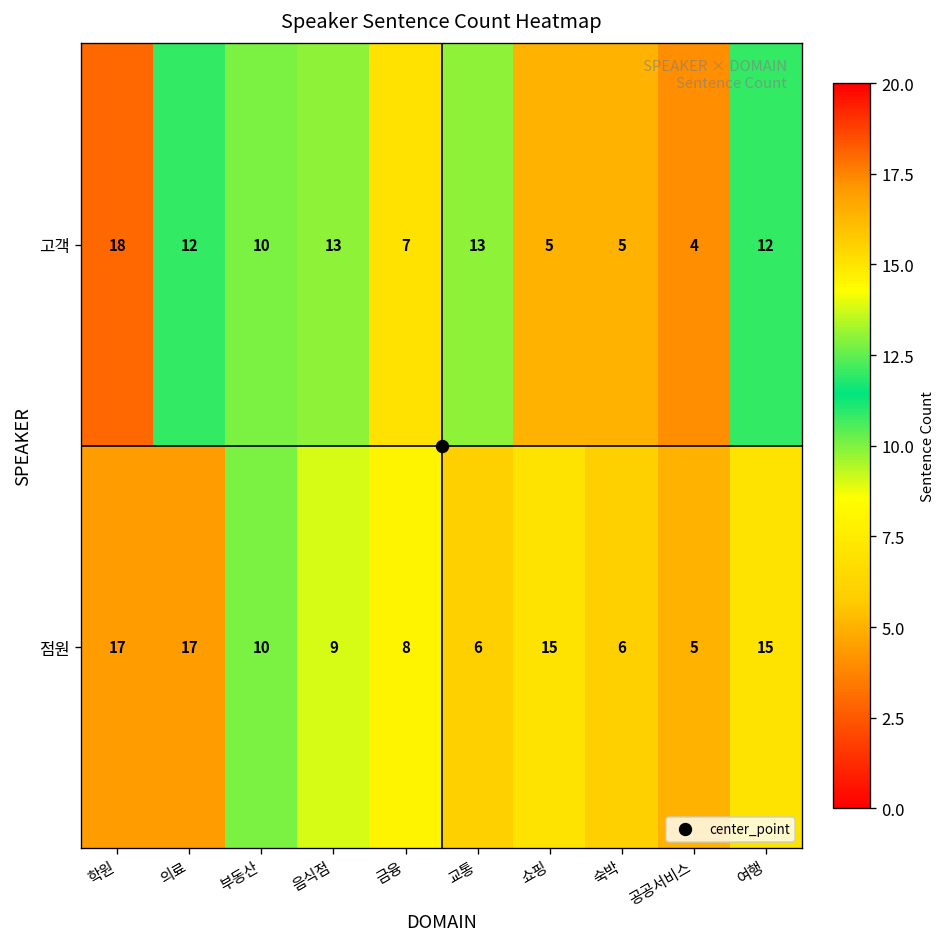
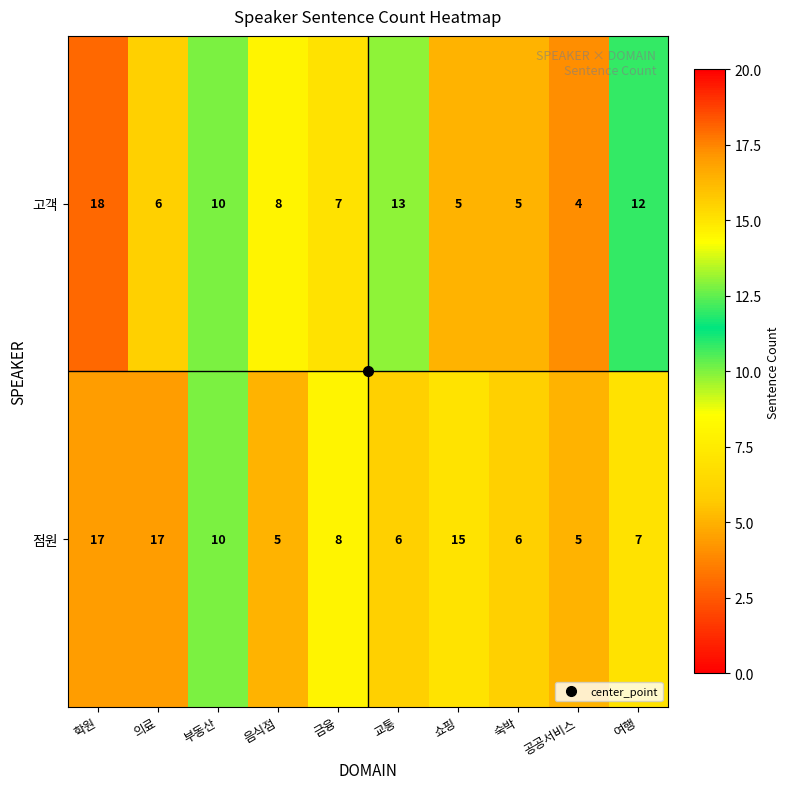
고객, 의료: 12 -> 6
고객, 음식점: 13 -> 8
점원, 음식점: 9 -> 5
점원, 여행: 15 -> 7
